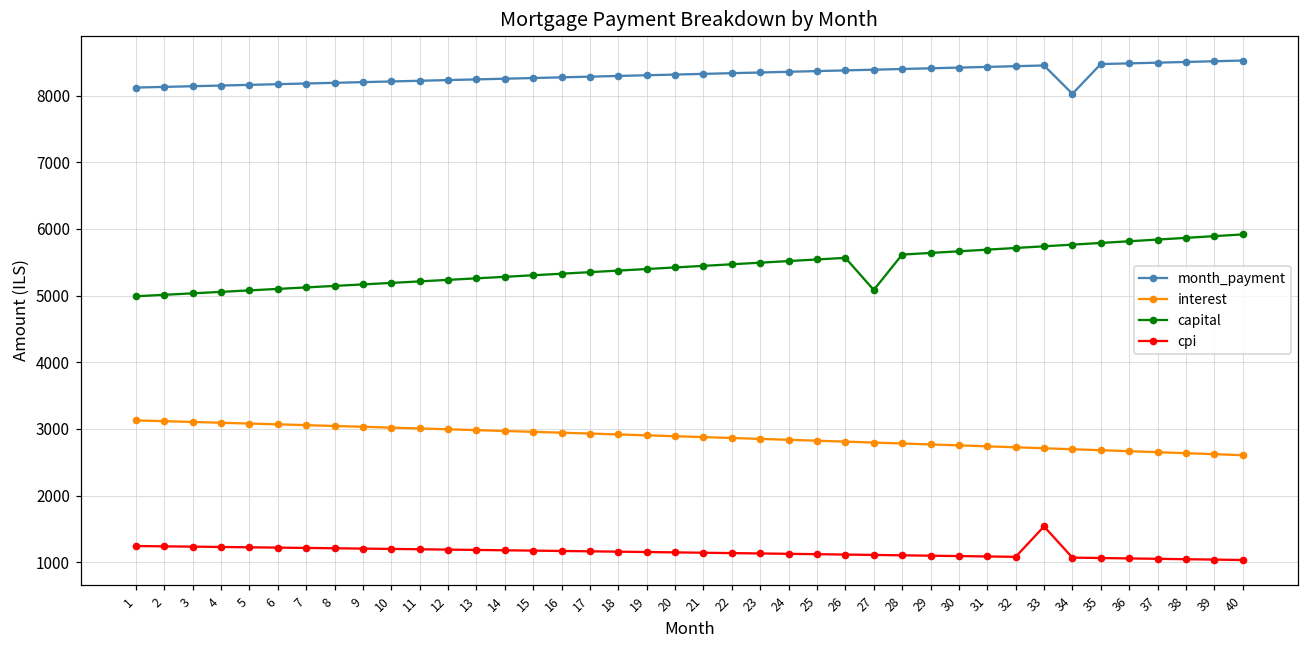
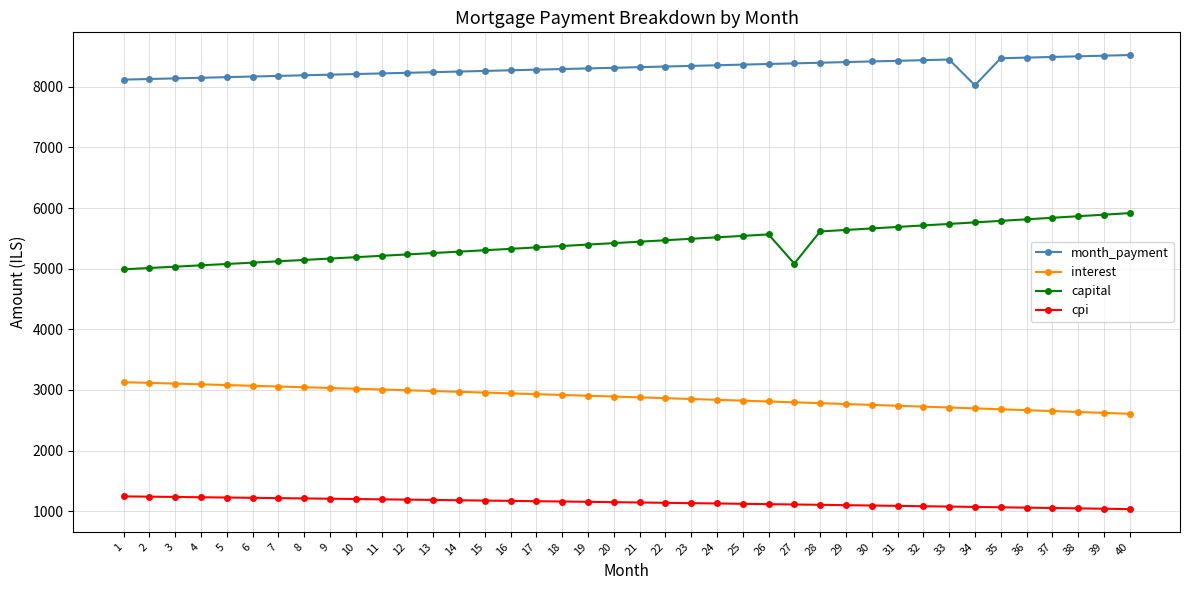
cpi, 33: 1500 -> 1100
